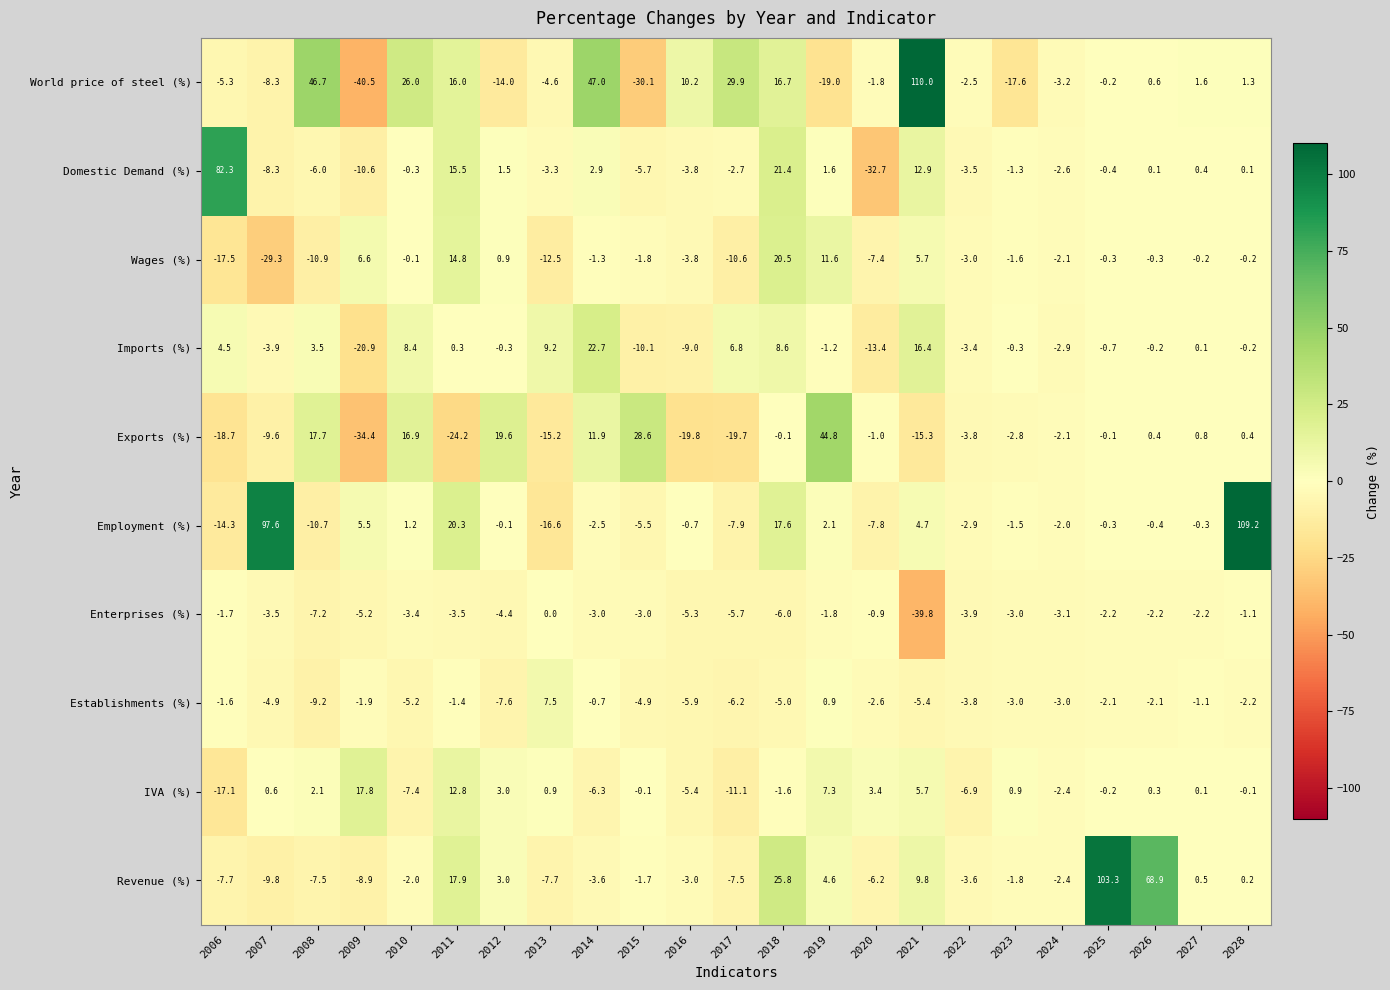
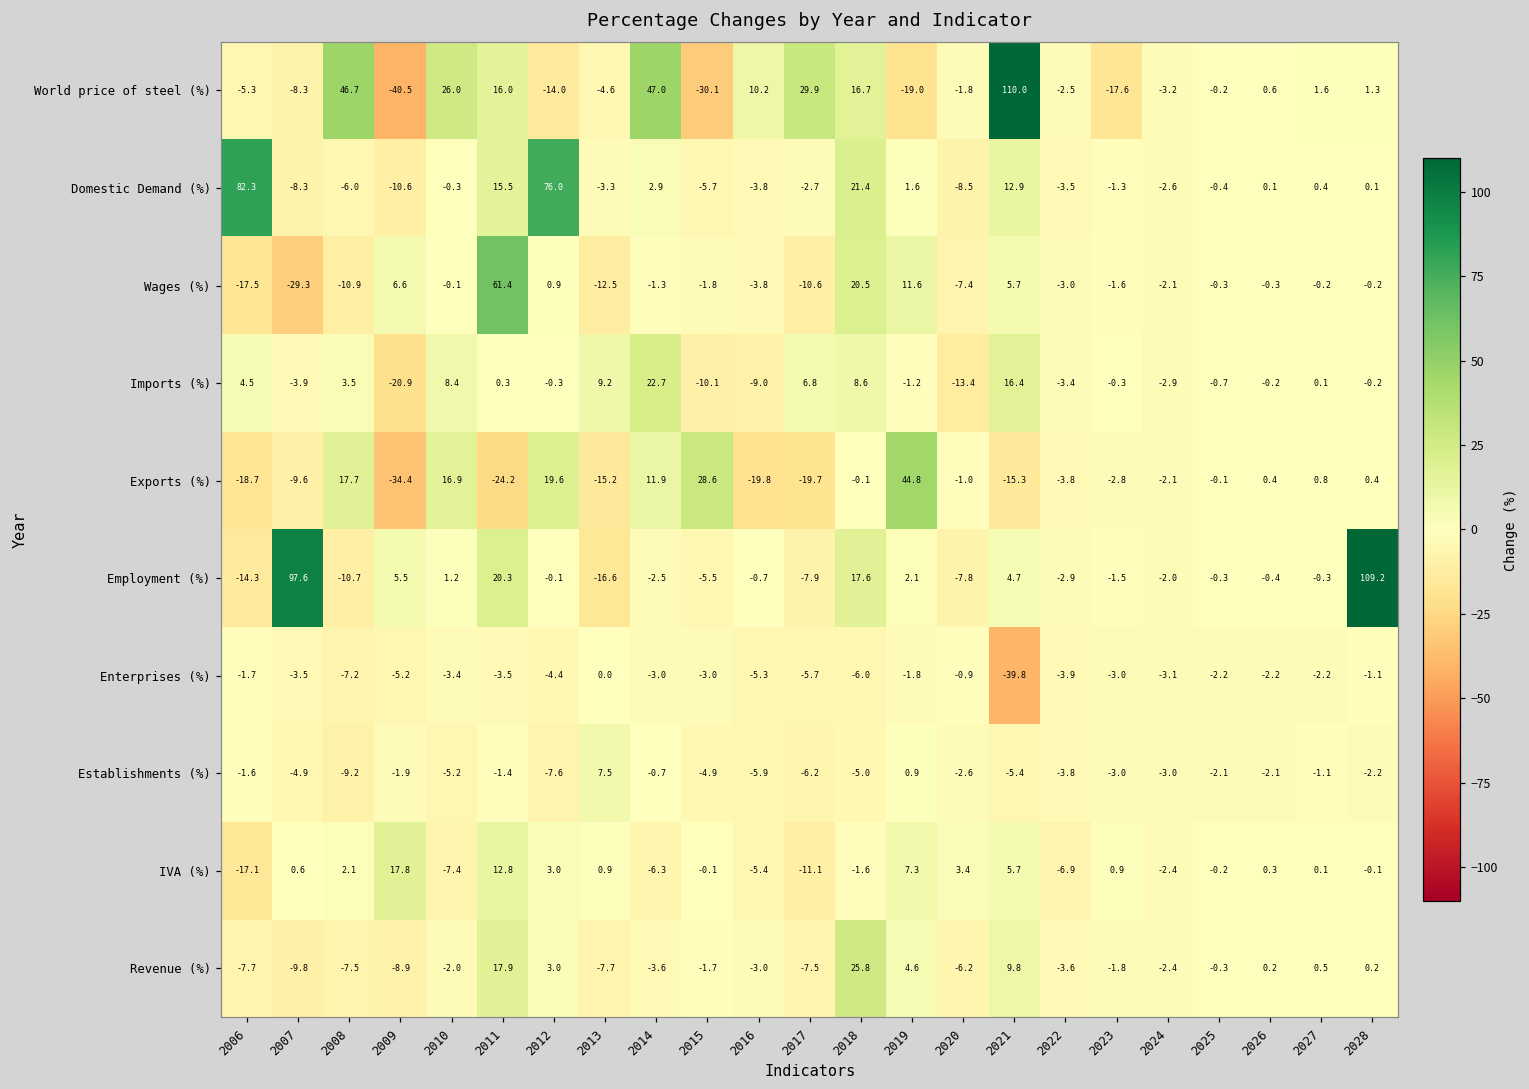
Domestic Demand (%), 2012: 1.5 -> 76.0
Domestic Demand (%), 2020: -32.7 -> -8.5
Wages (%), 2011: 14.8 -> 61.4
Revenue (%), 2025: 103.3 -> -0.3
Revenue (%), 2026: 68.9 -> 0.2
